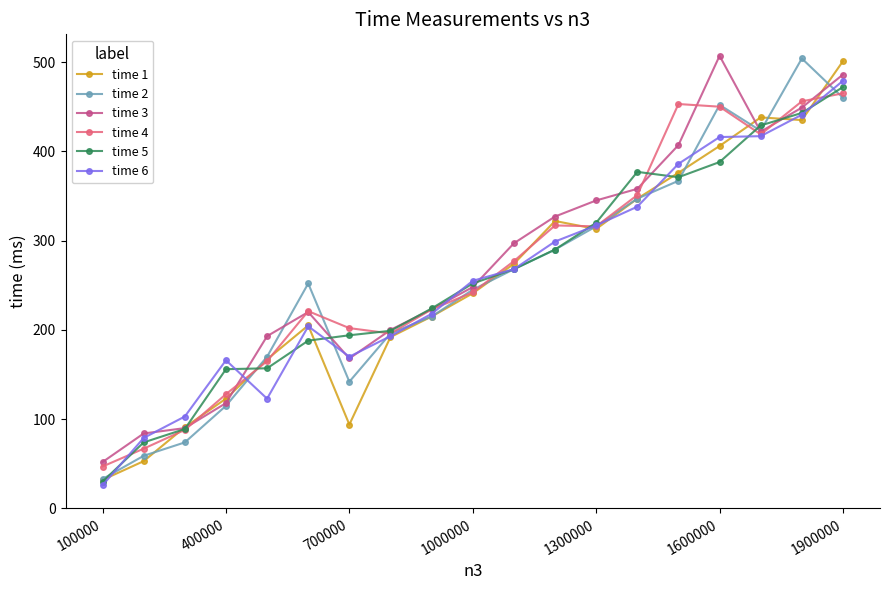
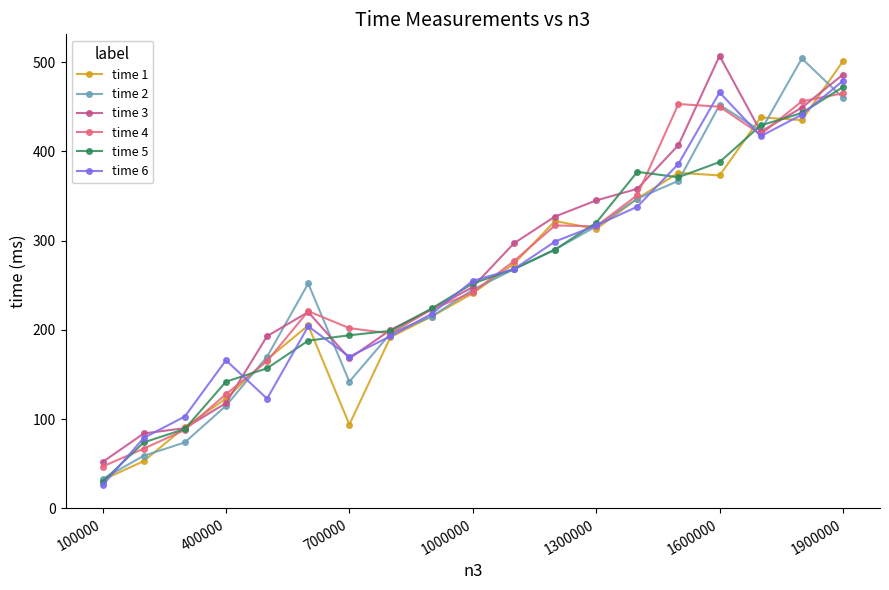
time 5, 400000: 160 -> 140
time 1, 1600000: 410 -> 370
time 6, 1600000: 420 -> 470
